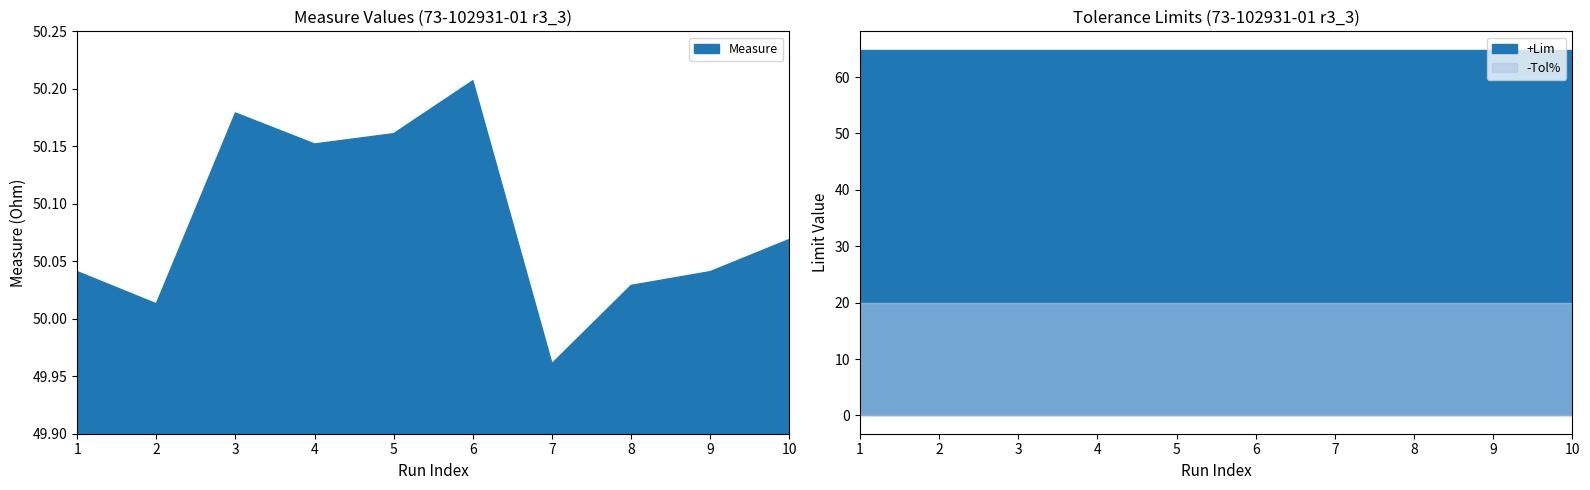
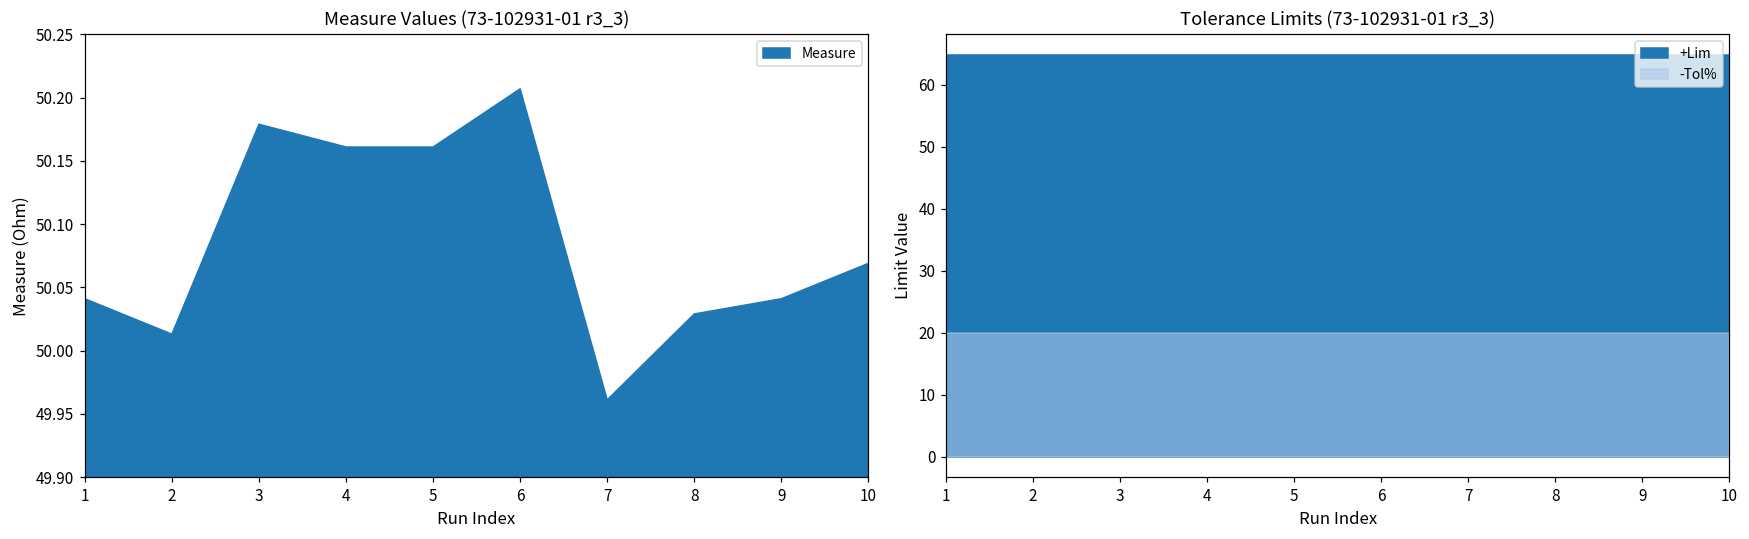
Measure Values (73-102931-01 r3_3), 4: 50.152 -> 50.161
